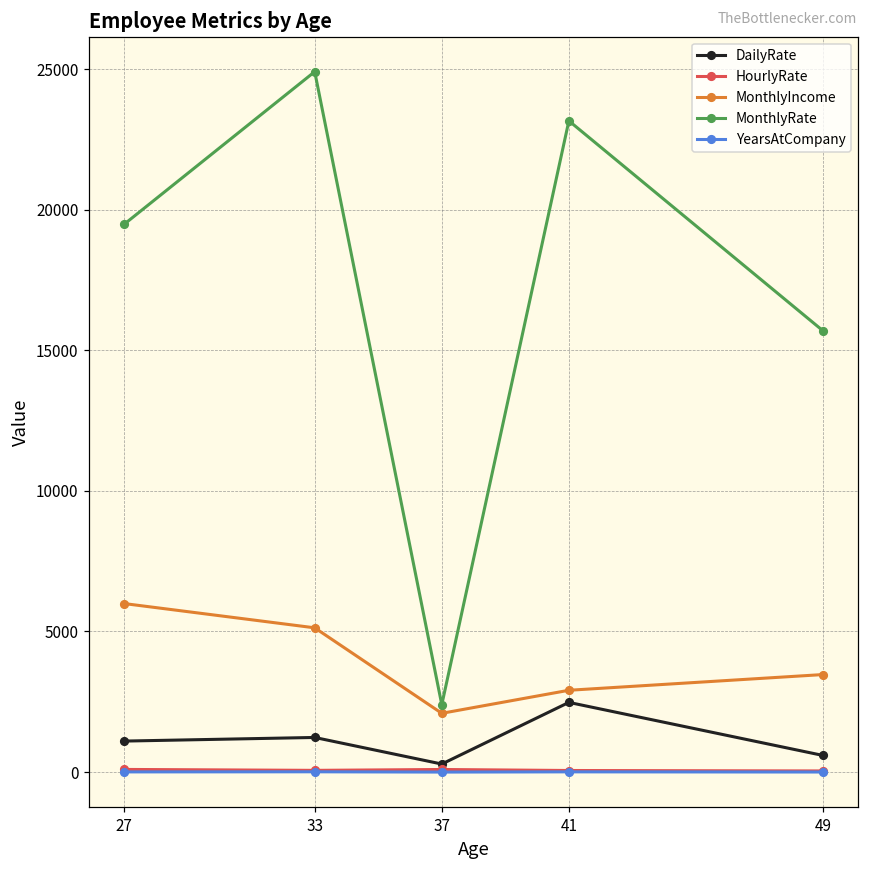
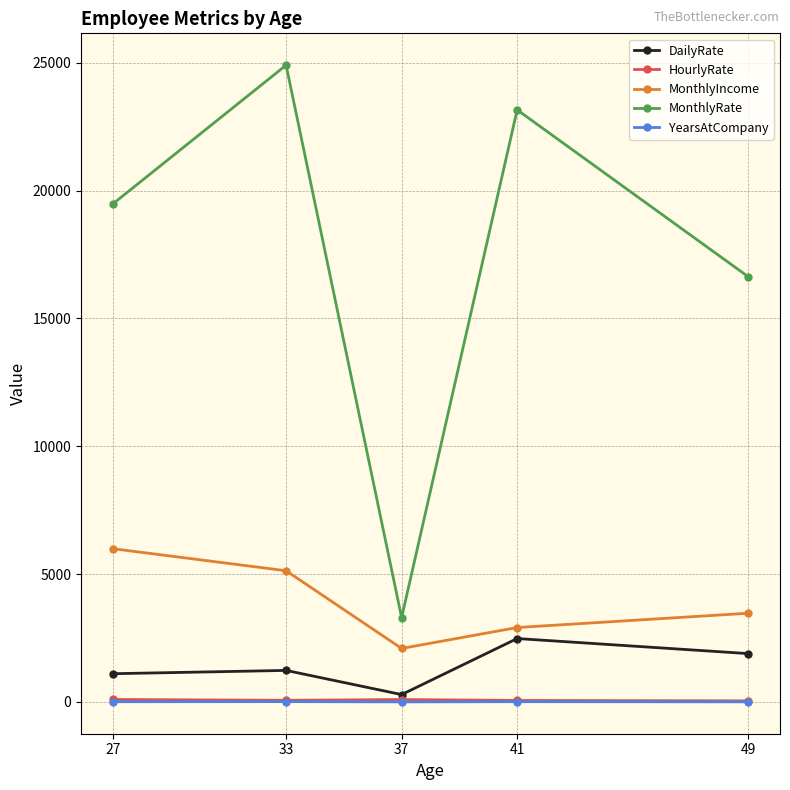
MonthlyRate, 37: 2400 -> 3300
DailyRate, 49: 600 -> 1900
MonthlyRate, 49: 15700 -> 16600
